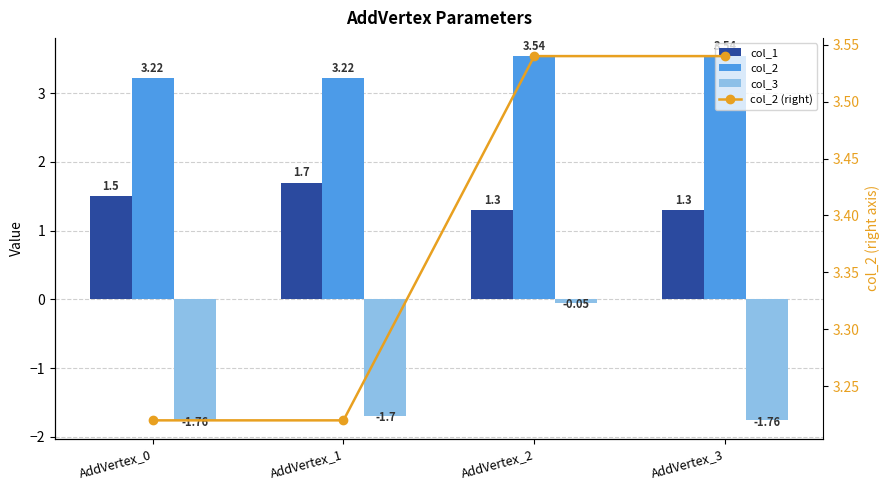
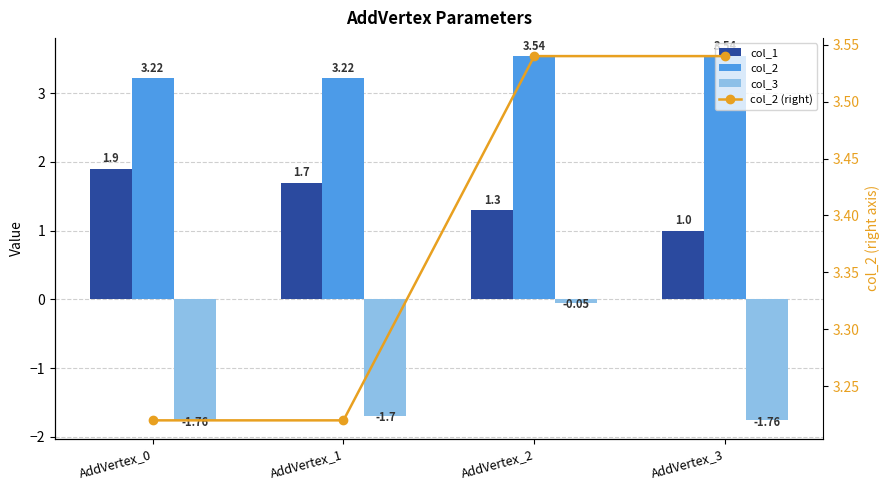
col_1, AddVertex_0: 1.5 -> 1.9
col_1, AddVertex_3: 1.3 -> 1.0
